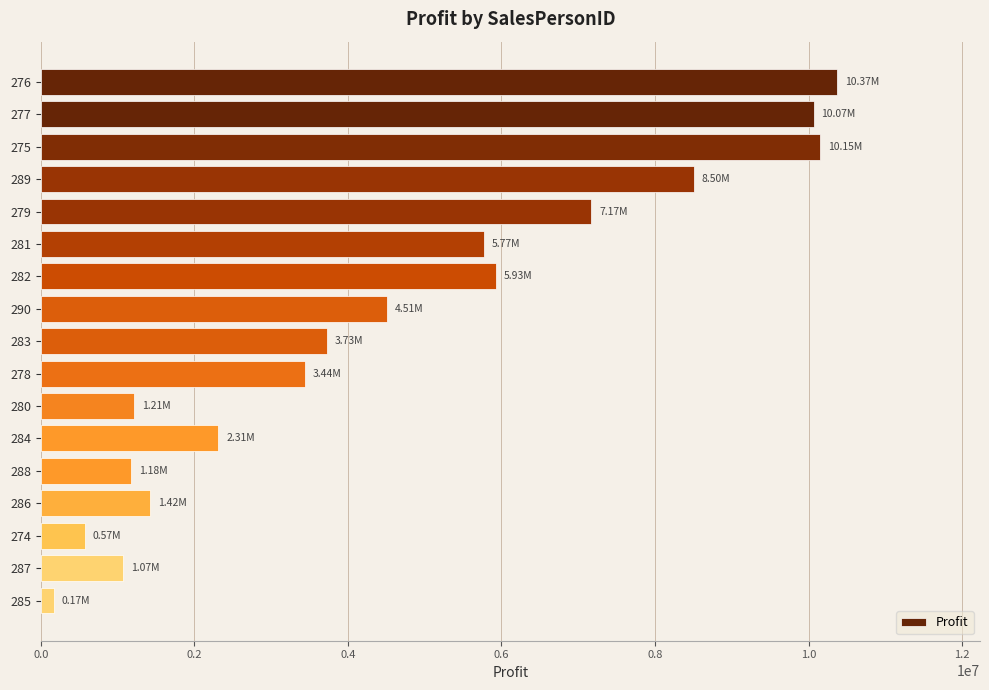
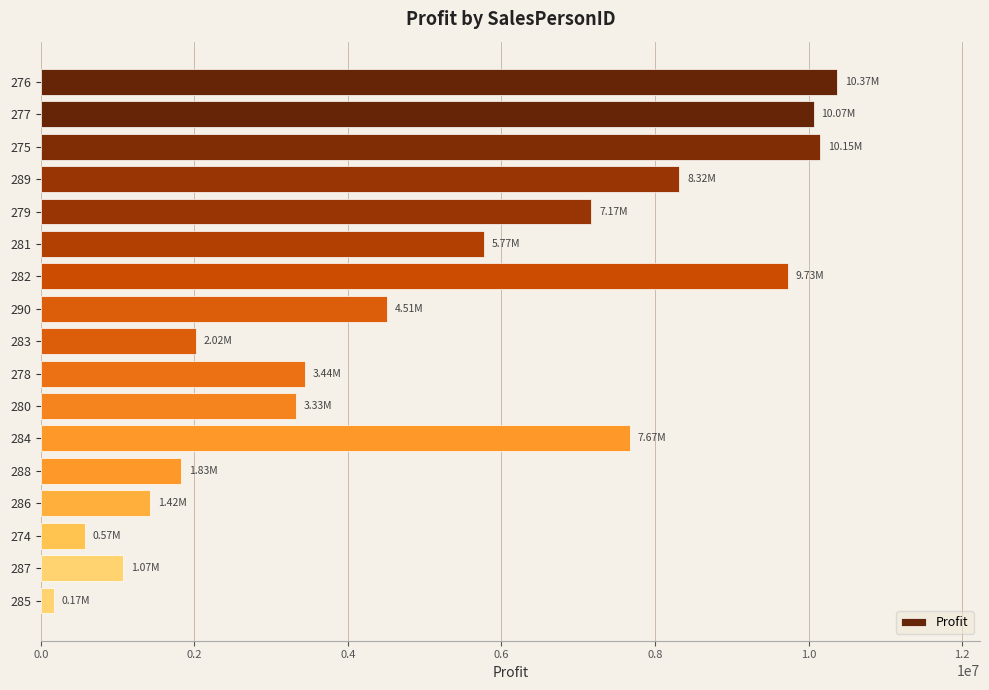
289: 8.50M -> 8.32M
282: 5.93M -> 9.73M
283: 3.73M -> 2.02M
280: 1.21M -> 3.33M
284: 2.31M -> 7.67M
288: 1.18M -> 1.83M
